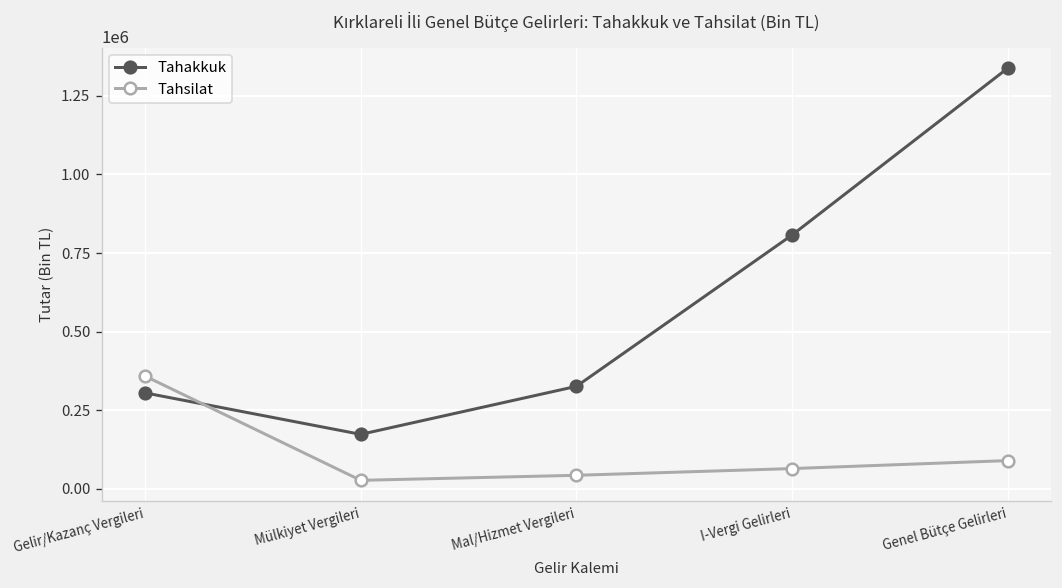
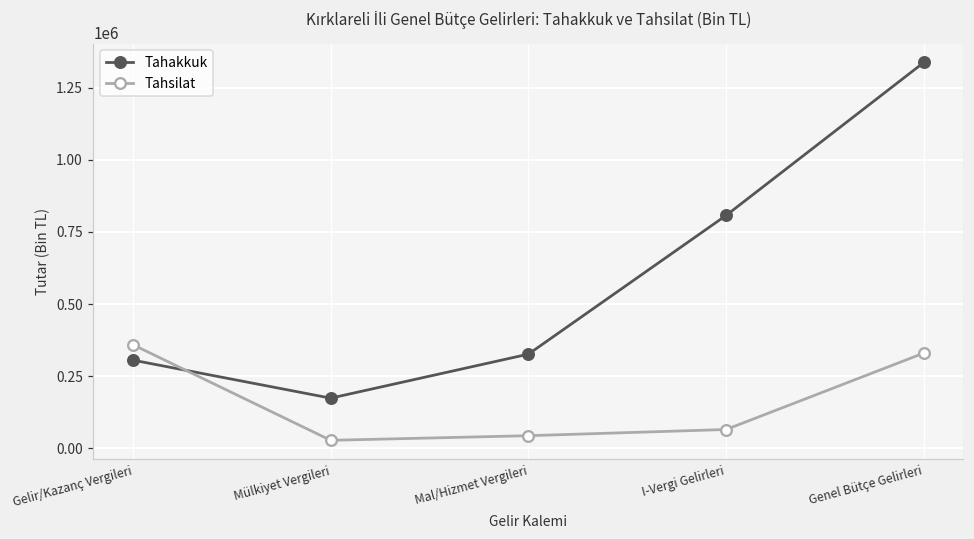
Tahsilat, Genel Bütçe Gelirleri: 90000 -> 330000
